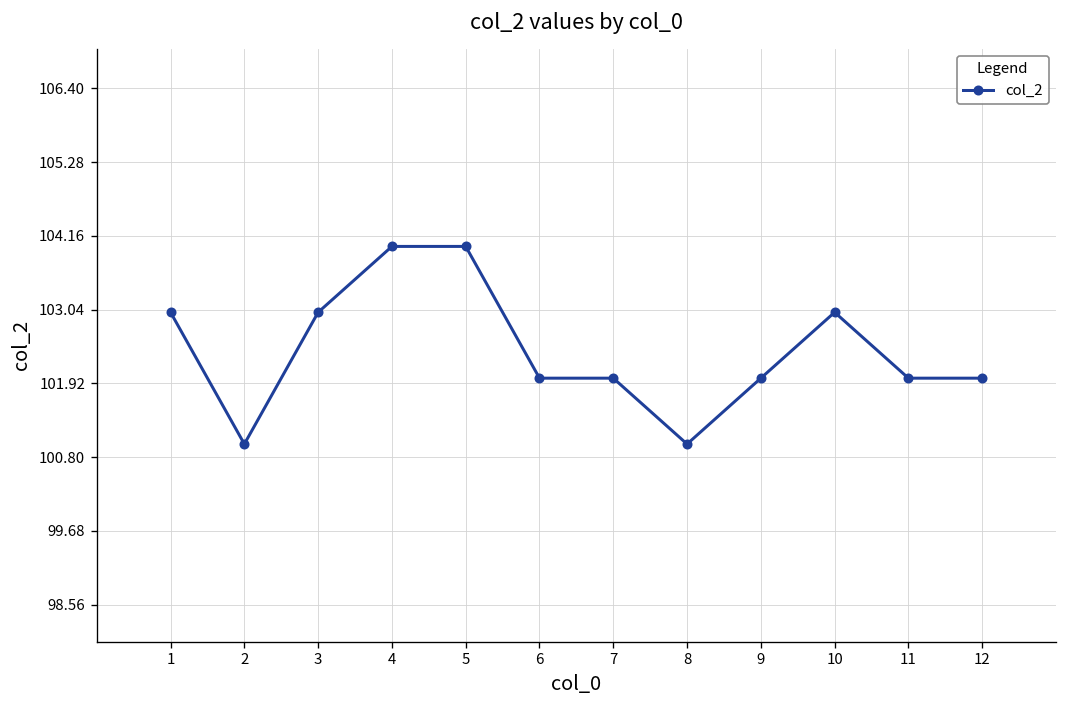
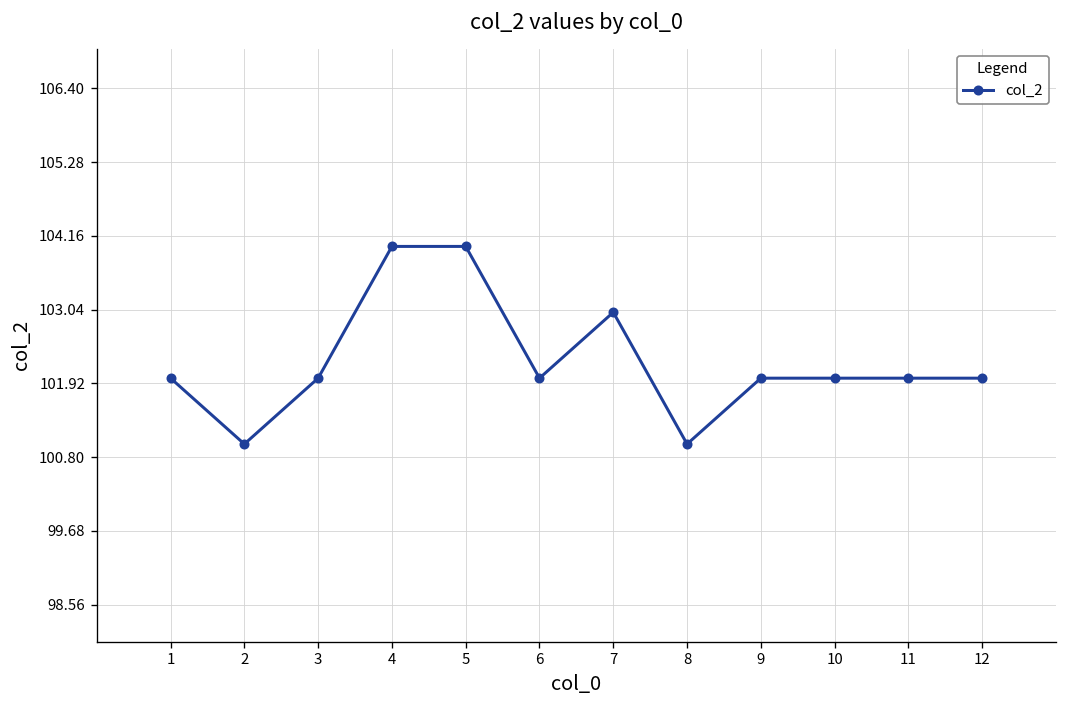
1: 103 -> 102
3: 103 -> 102
7: 102 -> 103
10: 103 -> 102
